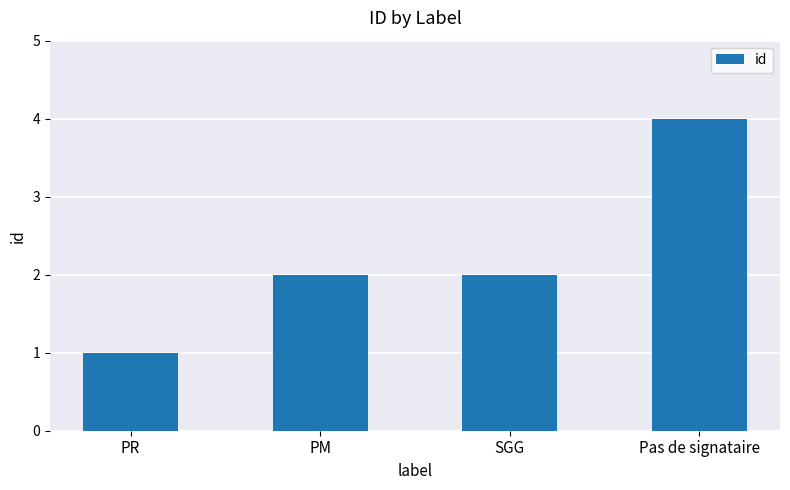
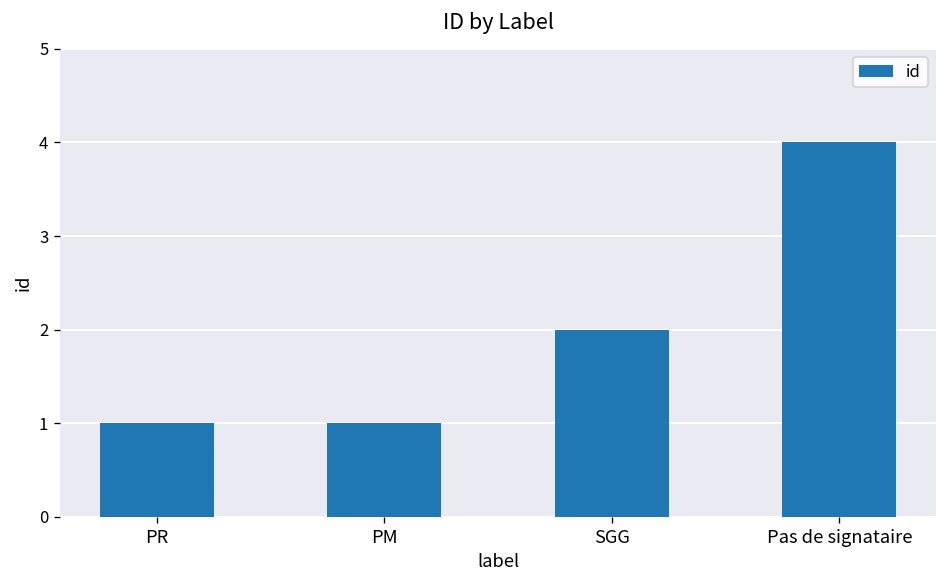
PM: 2 -> 1
